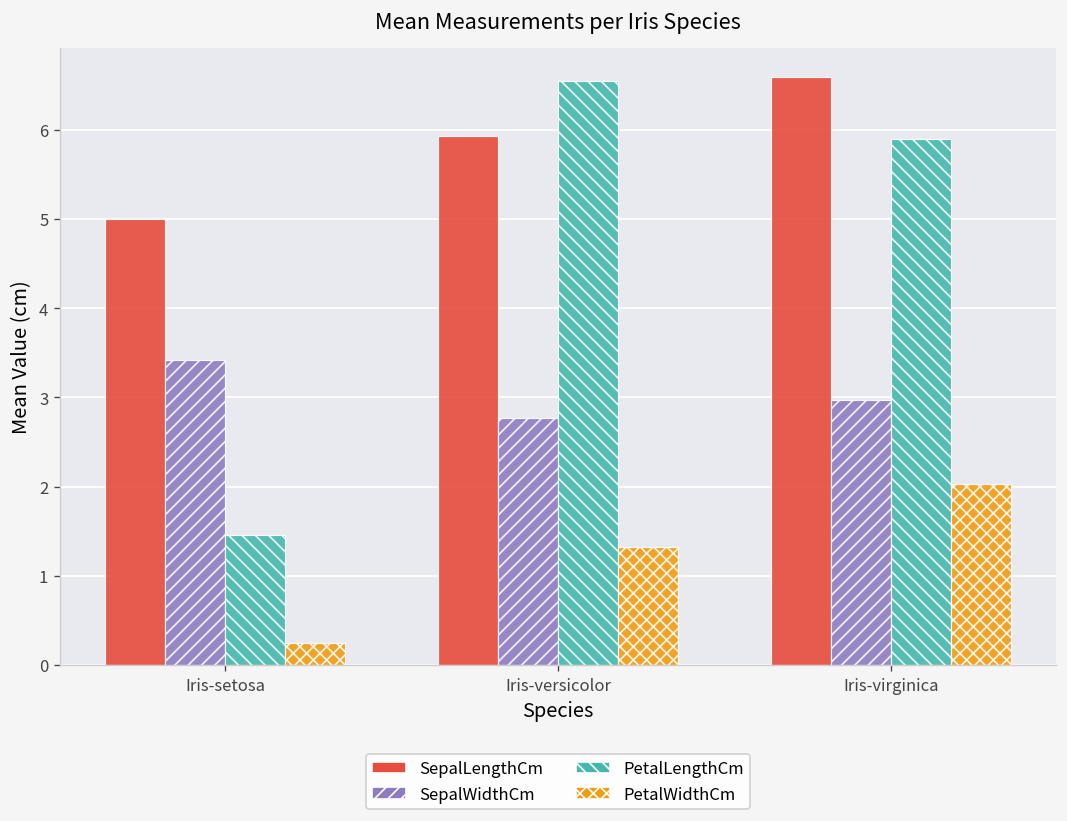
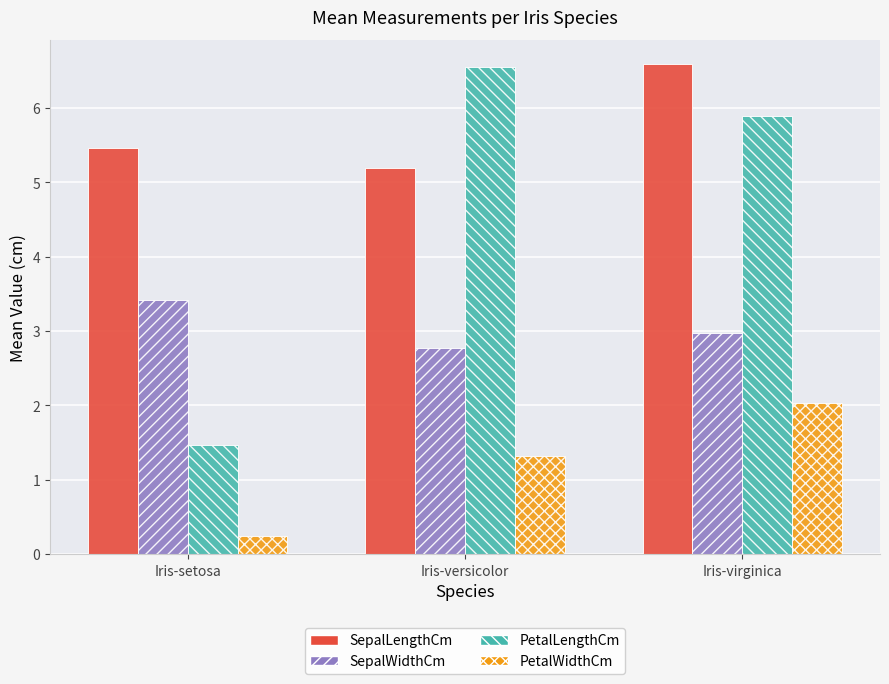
SepalLengthCm, Iris-setosa: 5.0 -> 5.5
SepalLengthCm, Iris-versicolor: 5.9 -> 5.2
